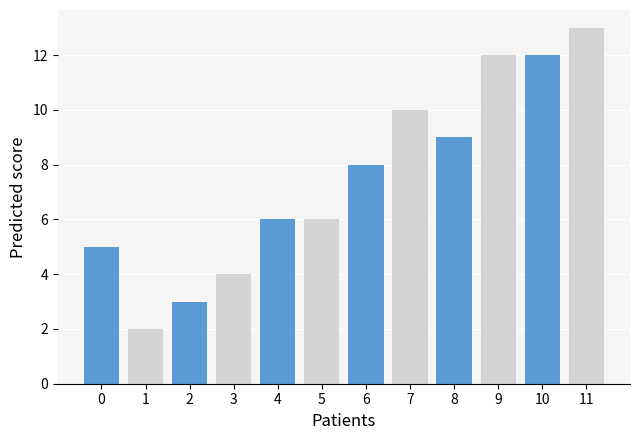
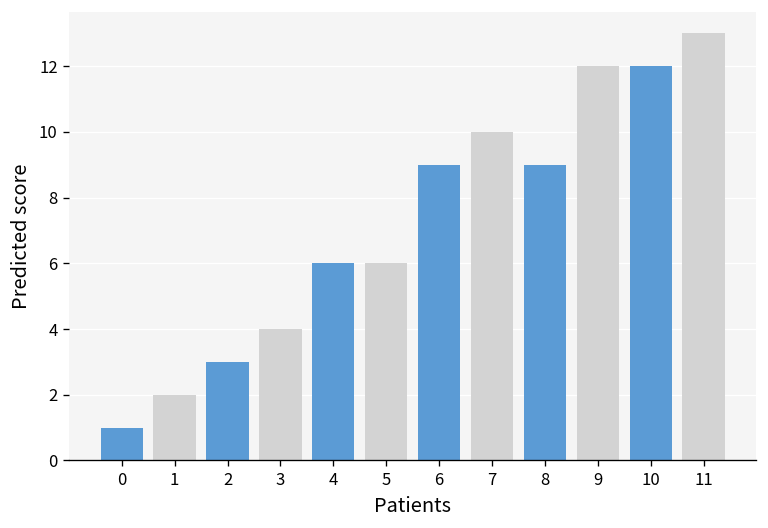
0: 5 -> 1
6: 8 -> 9
